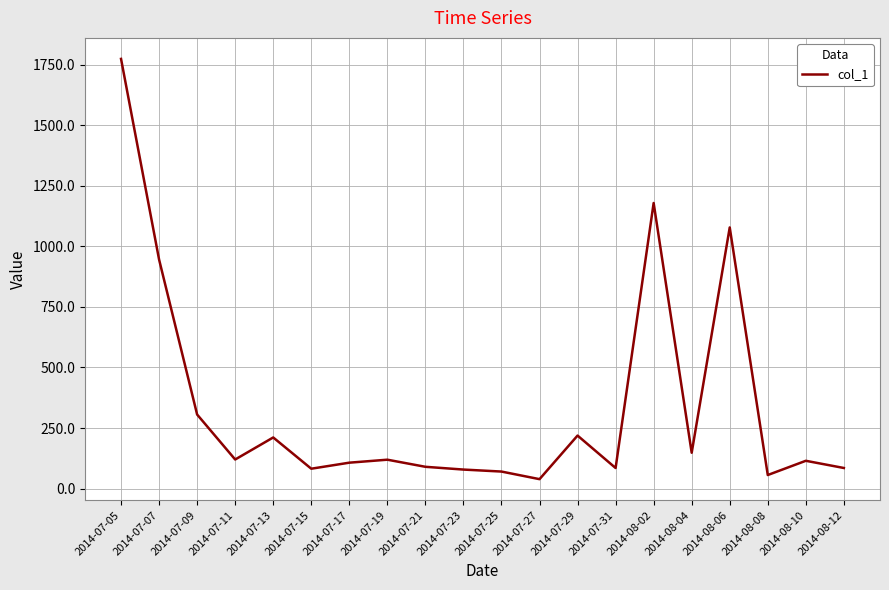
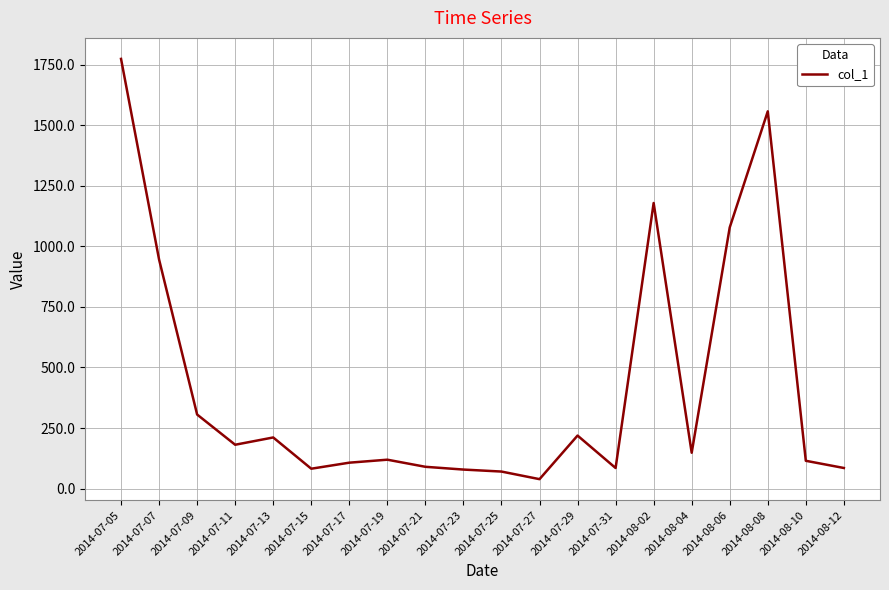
2014-07-11: 120 -> 180
2014-08-08: 60 -> 1560
